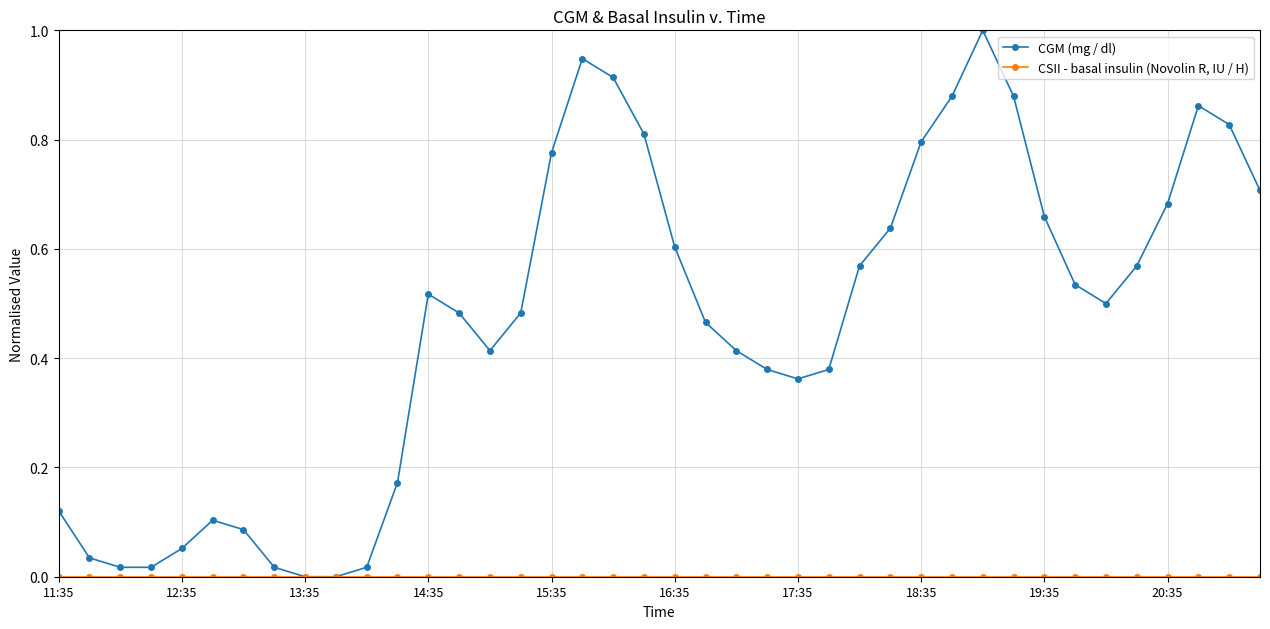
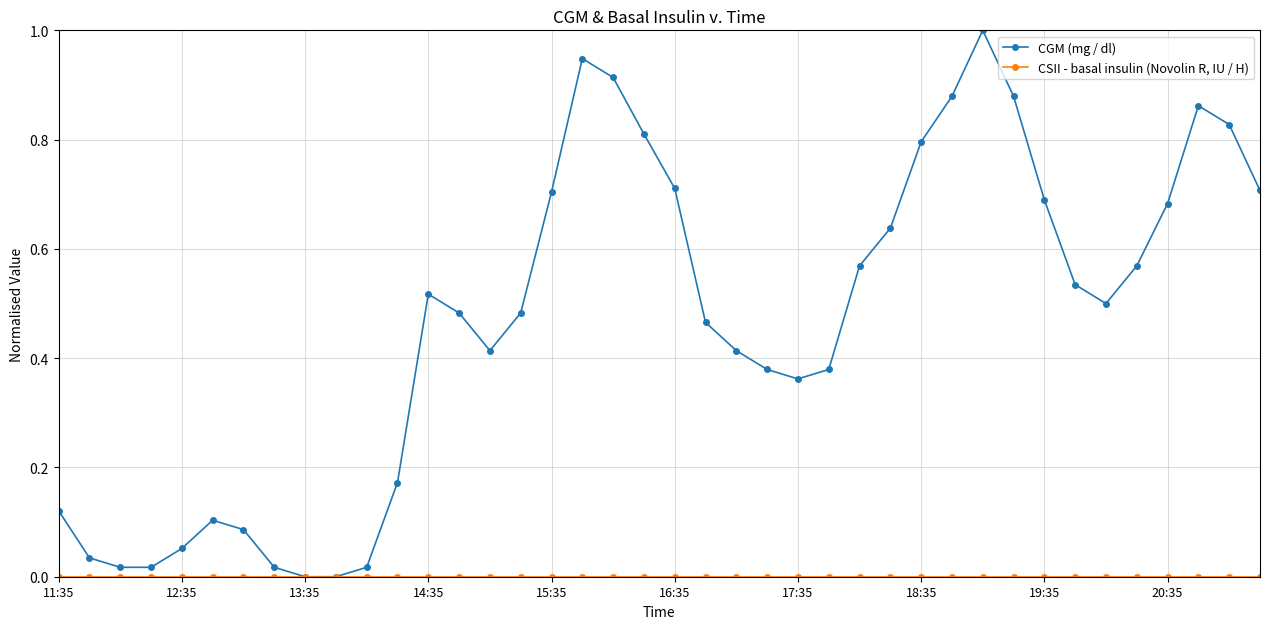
CGM (mg / dl), 15:35: 0.78 -> 0.70
CGM (mg / dl), 16:35: 0.60 -> 0.71
CGM (mg / dl), 19:35: 0.66 -> 0.69
